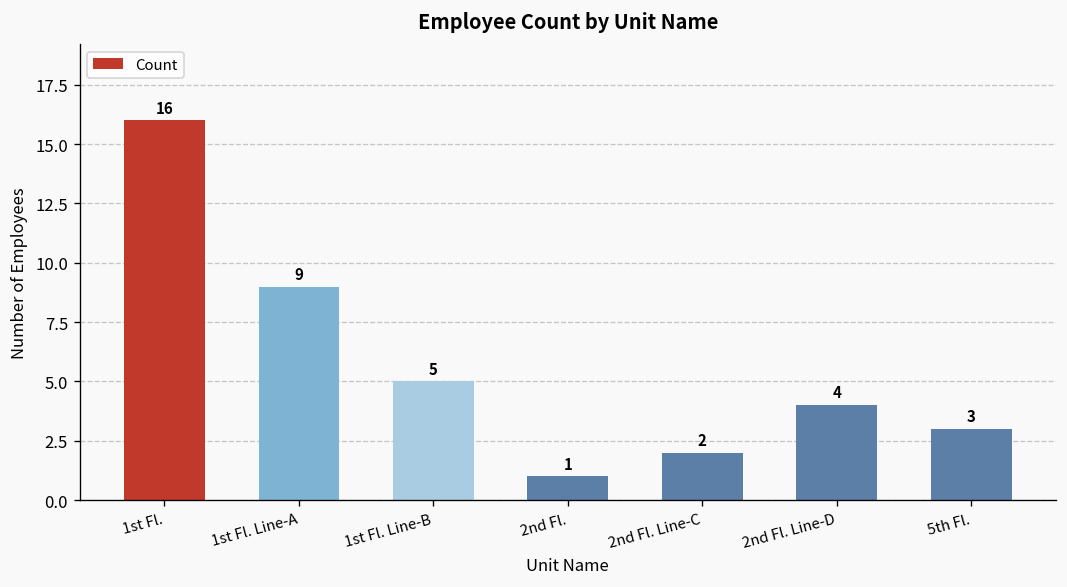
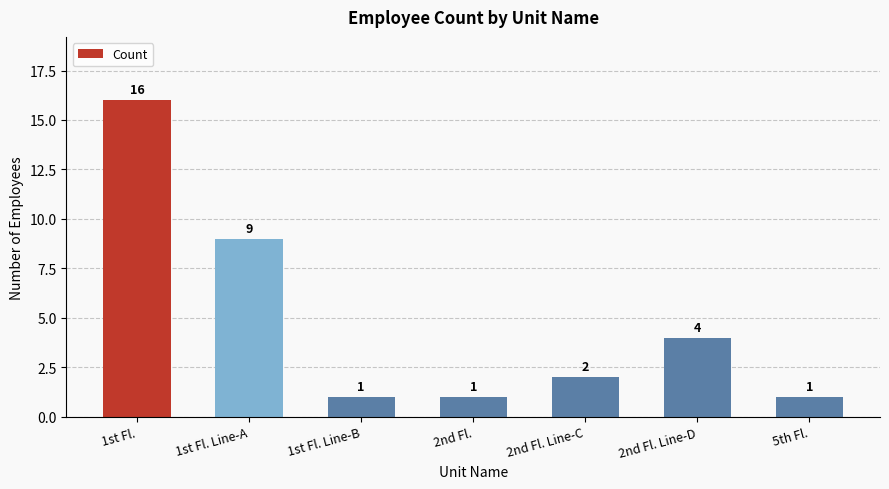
1st Fl. Line-B: 5 -> 1
5th Fl.: 3 -> 1
